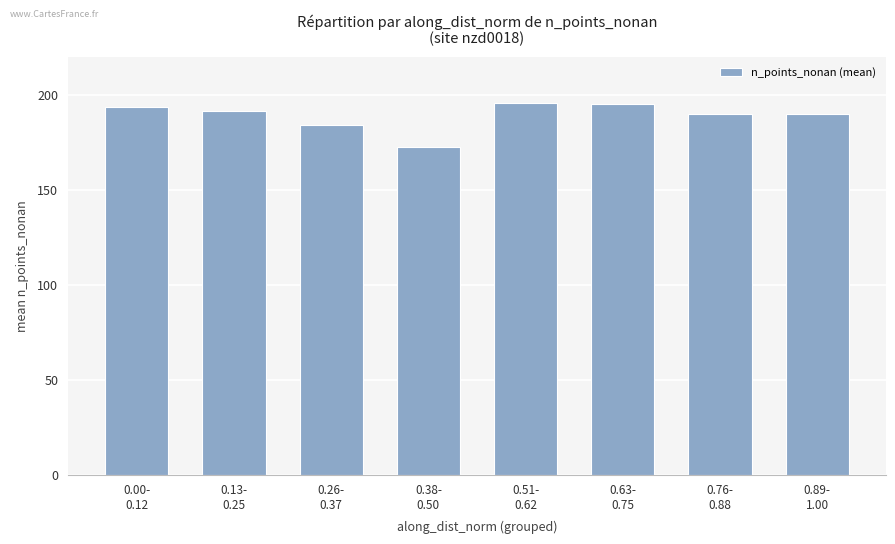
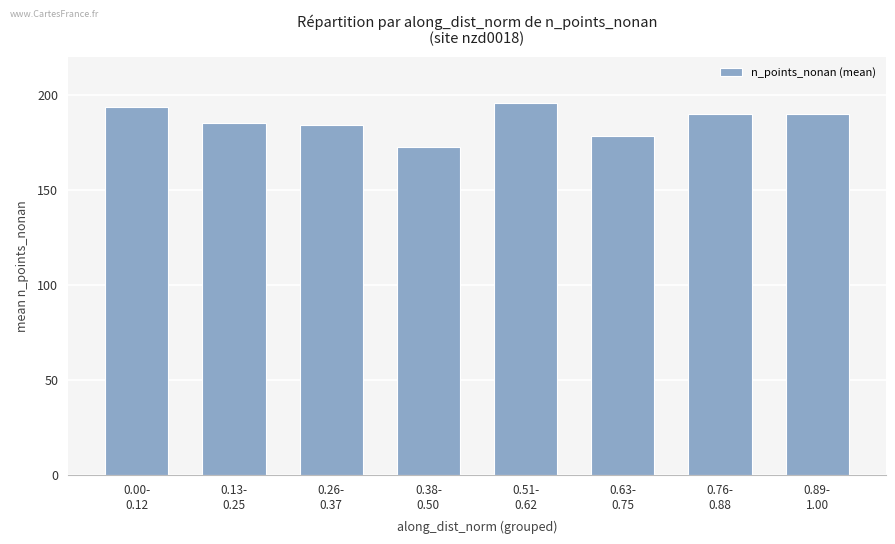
0.13- 0.25: 192 -> 185
0.63- 0.75: 195 -> 178
